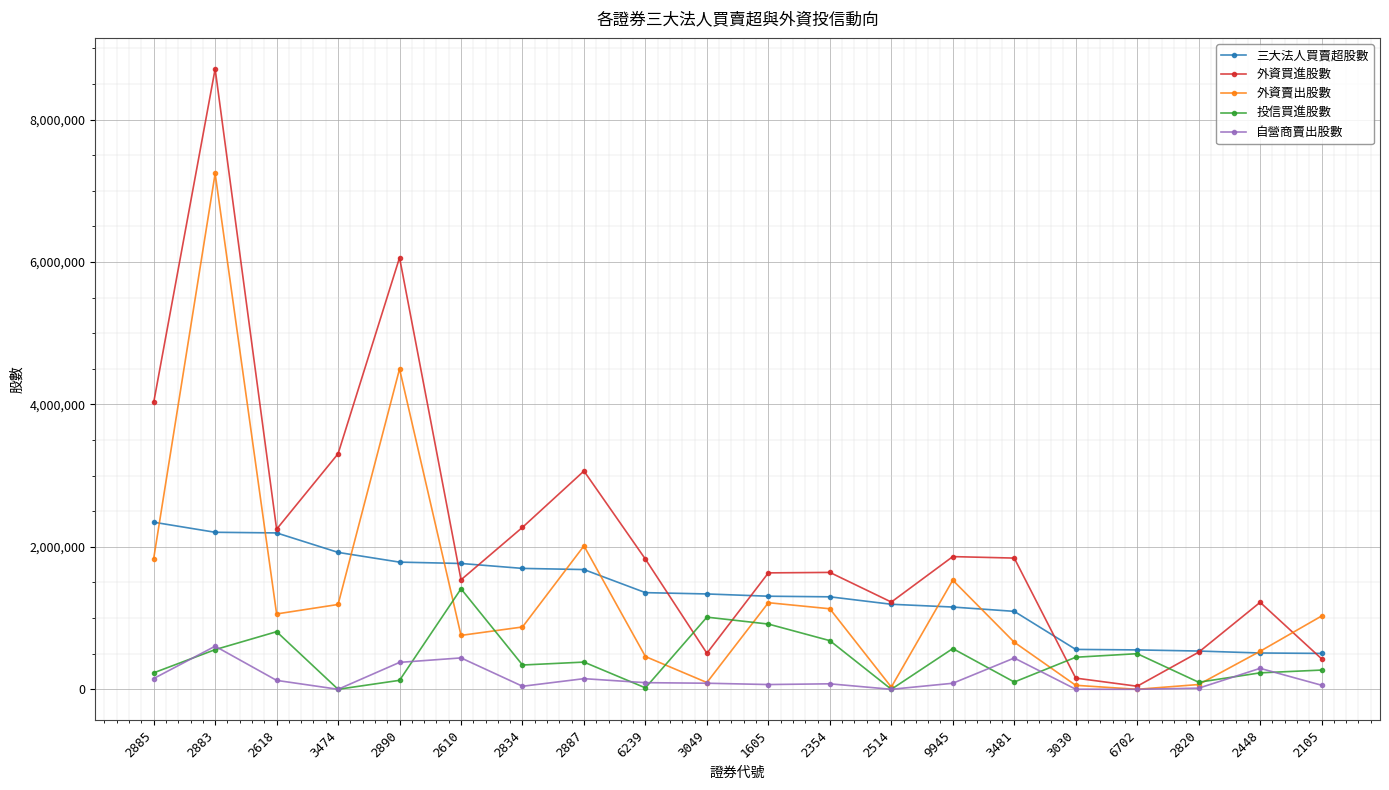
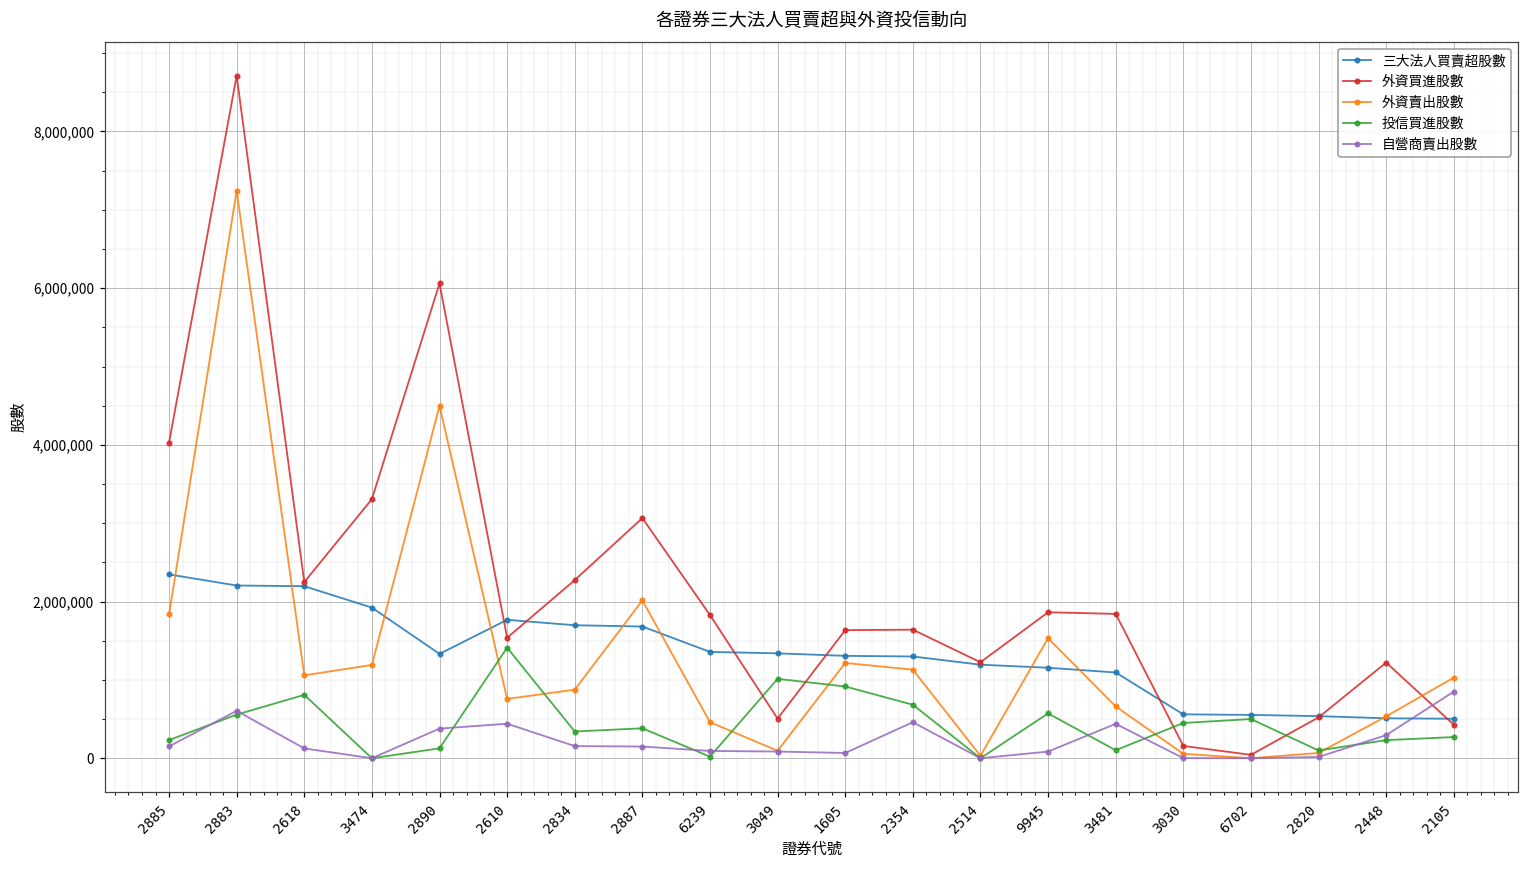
三大法人買賣超股數, 2890: 1,800,000 -> 1,300,000
自營商賣出股數, 2834: 0 -> 200,000
自營商賣出股數, 2354: 100,000 -> 500,000
自營商賣出股數, 2105: 100,000 -> 900,000
